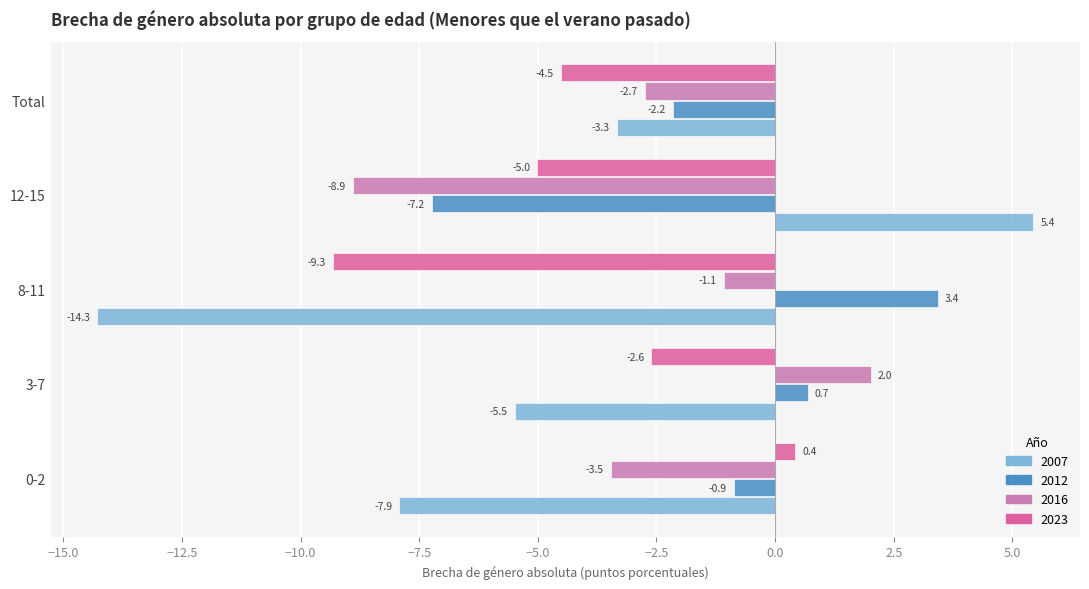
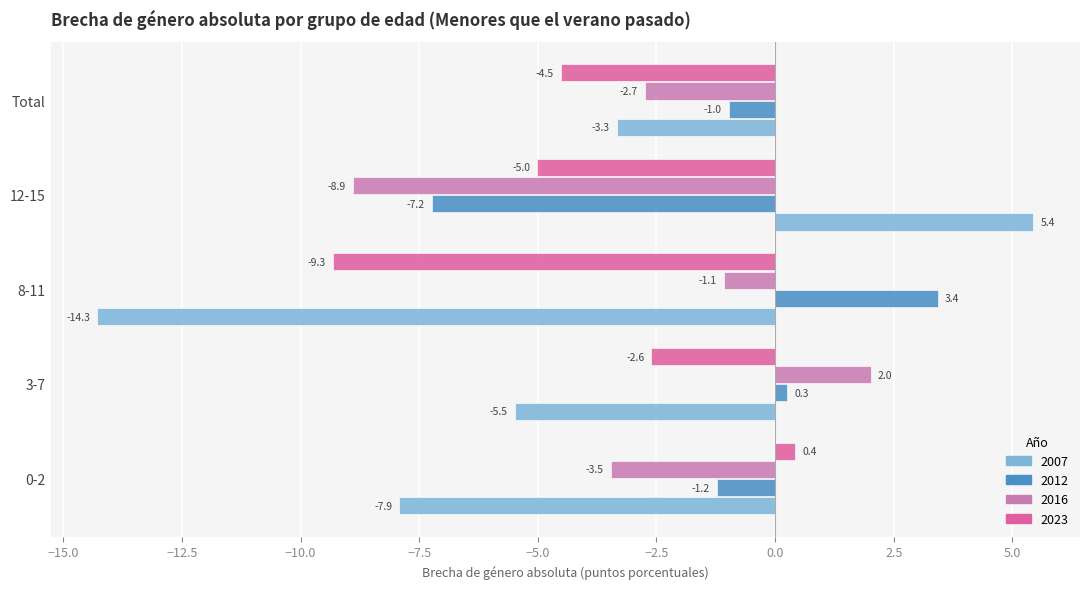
2012, Total: -2.2 -> -1.0
2012, 3-7: 0.7 -> 0.3
2012, 0-2: -0.9 -> -1.2
